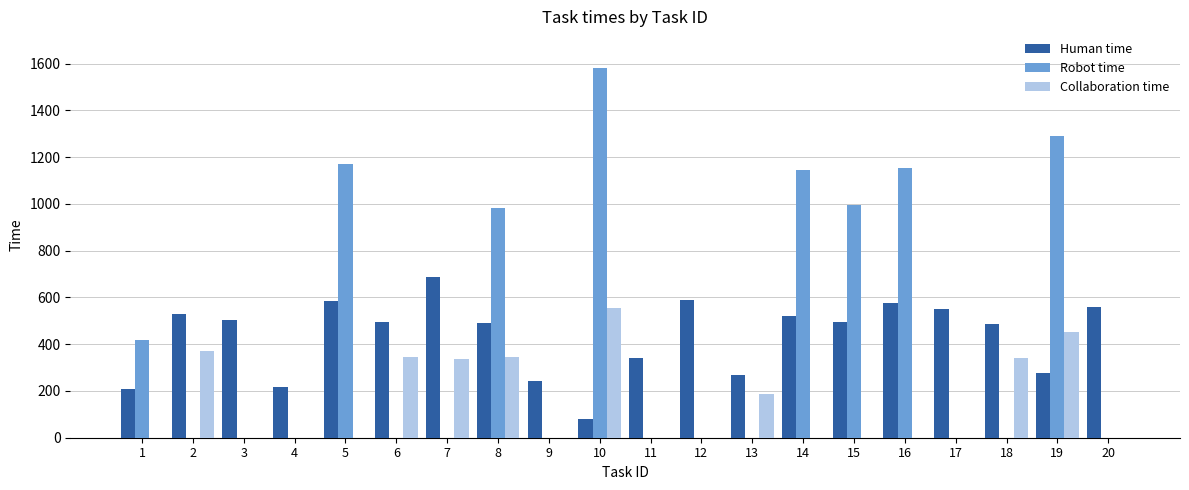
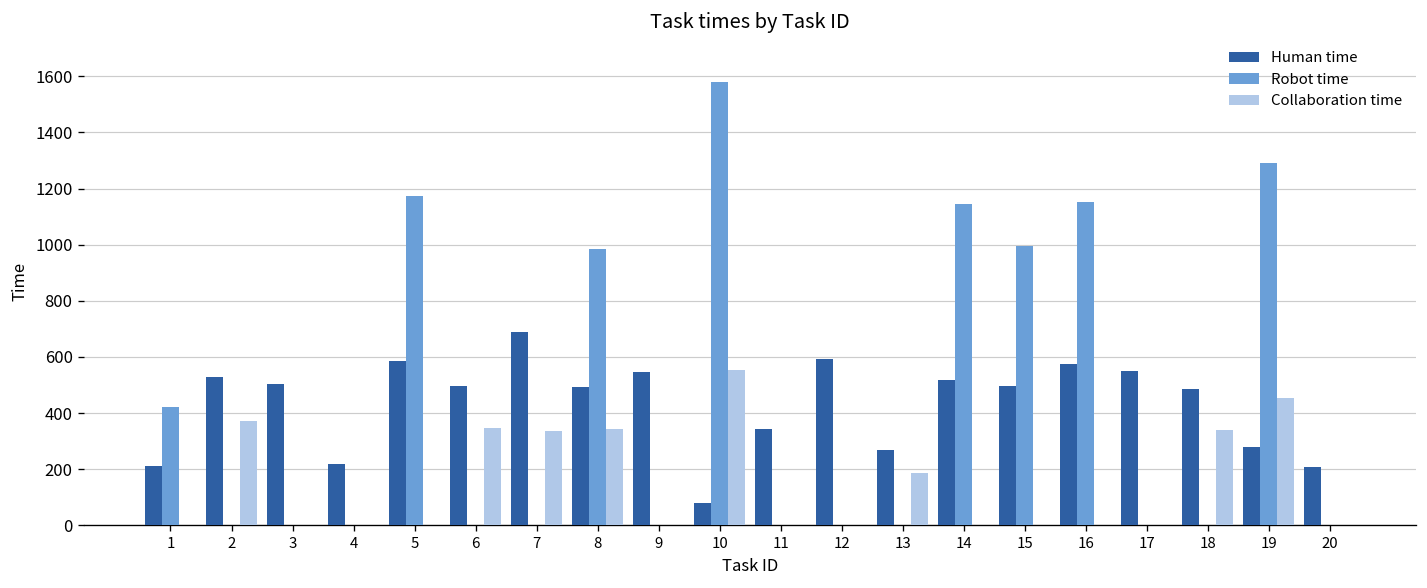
Human time, 9: 240 -> 550
Human time, 20: 560 -> 210
